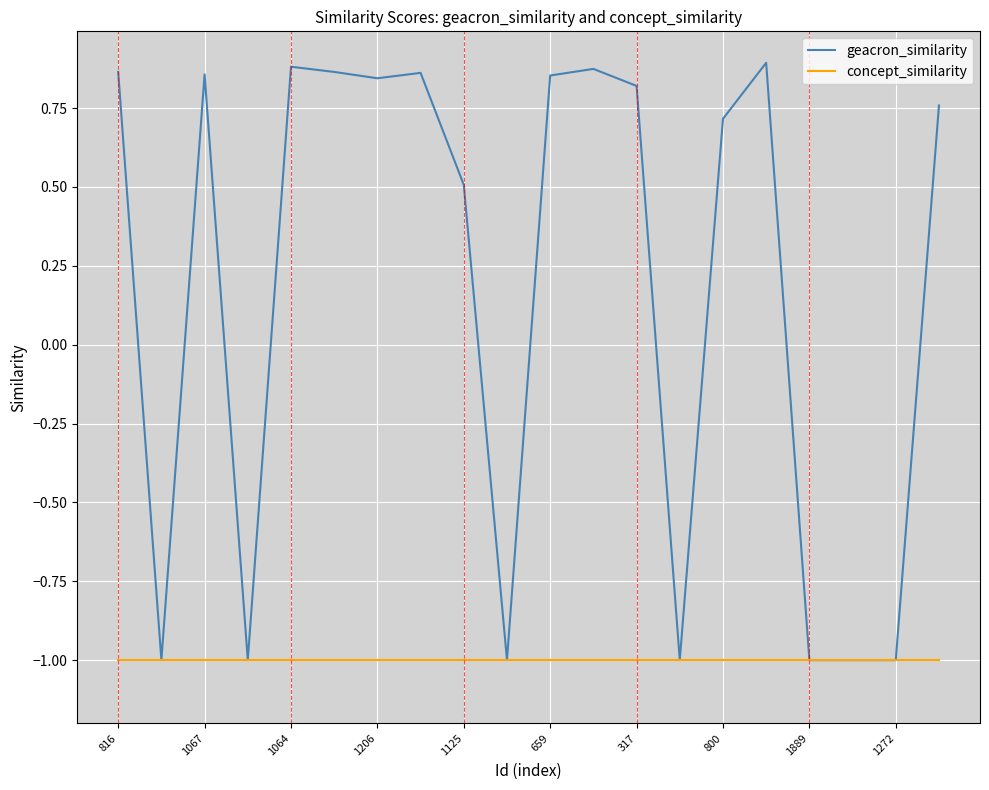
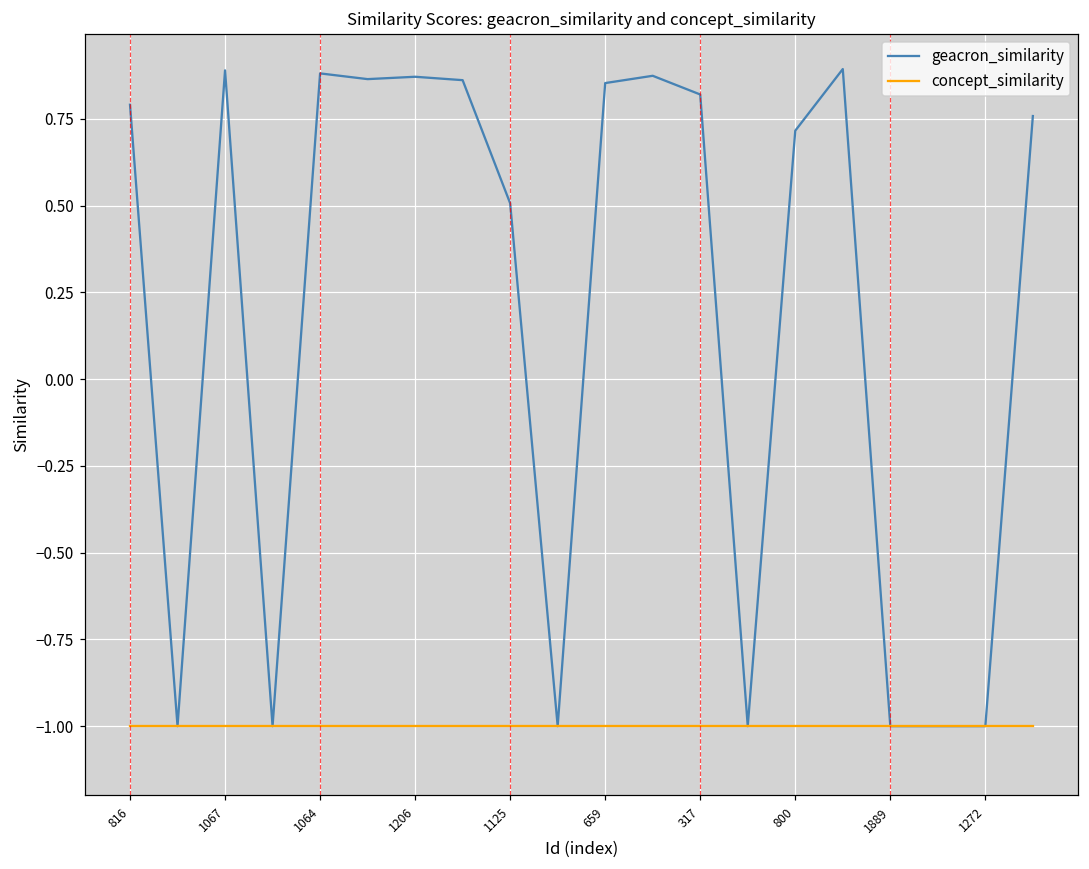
geacron_similarity, 816: 0.87 -> 0.79
geacron_similarity, 1067: 0.86 -> 0.89
geacron_similarity, 1206: 0.84 -> 0.87
